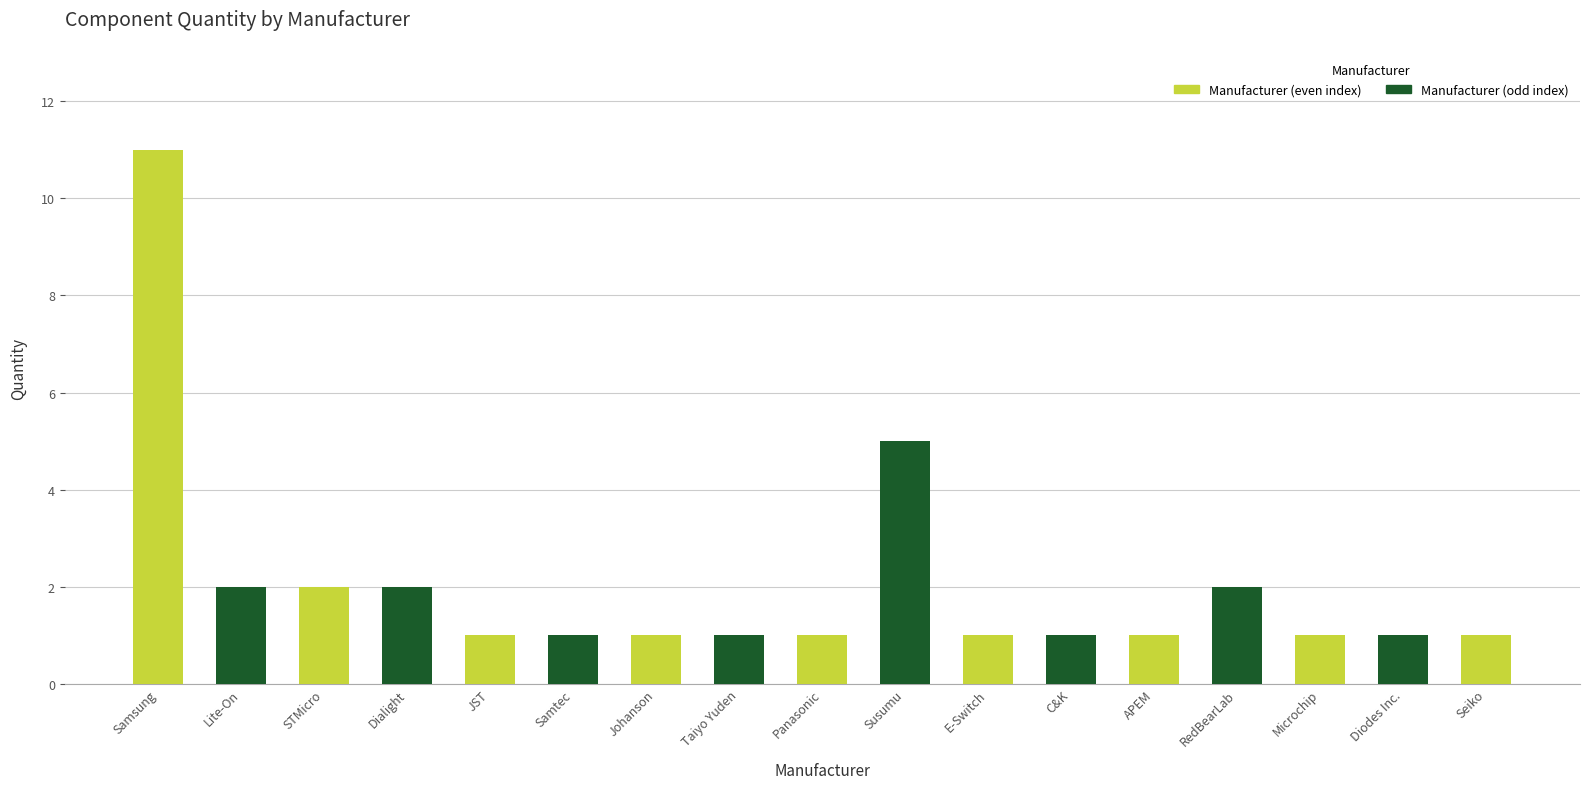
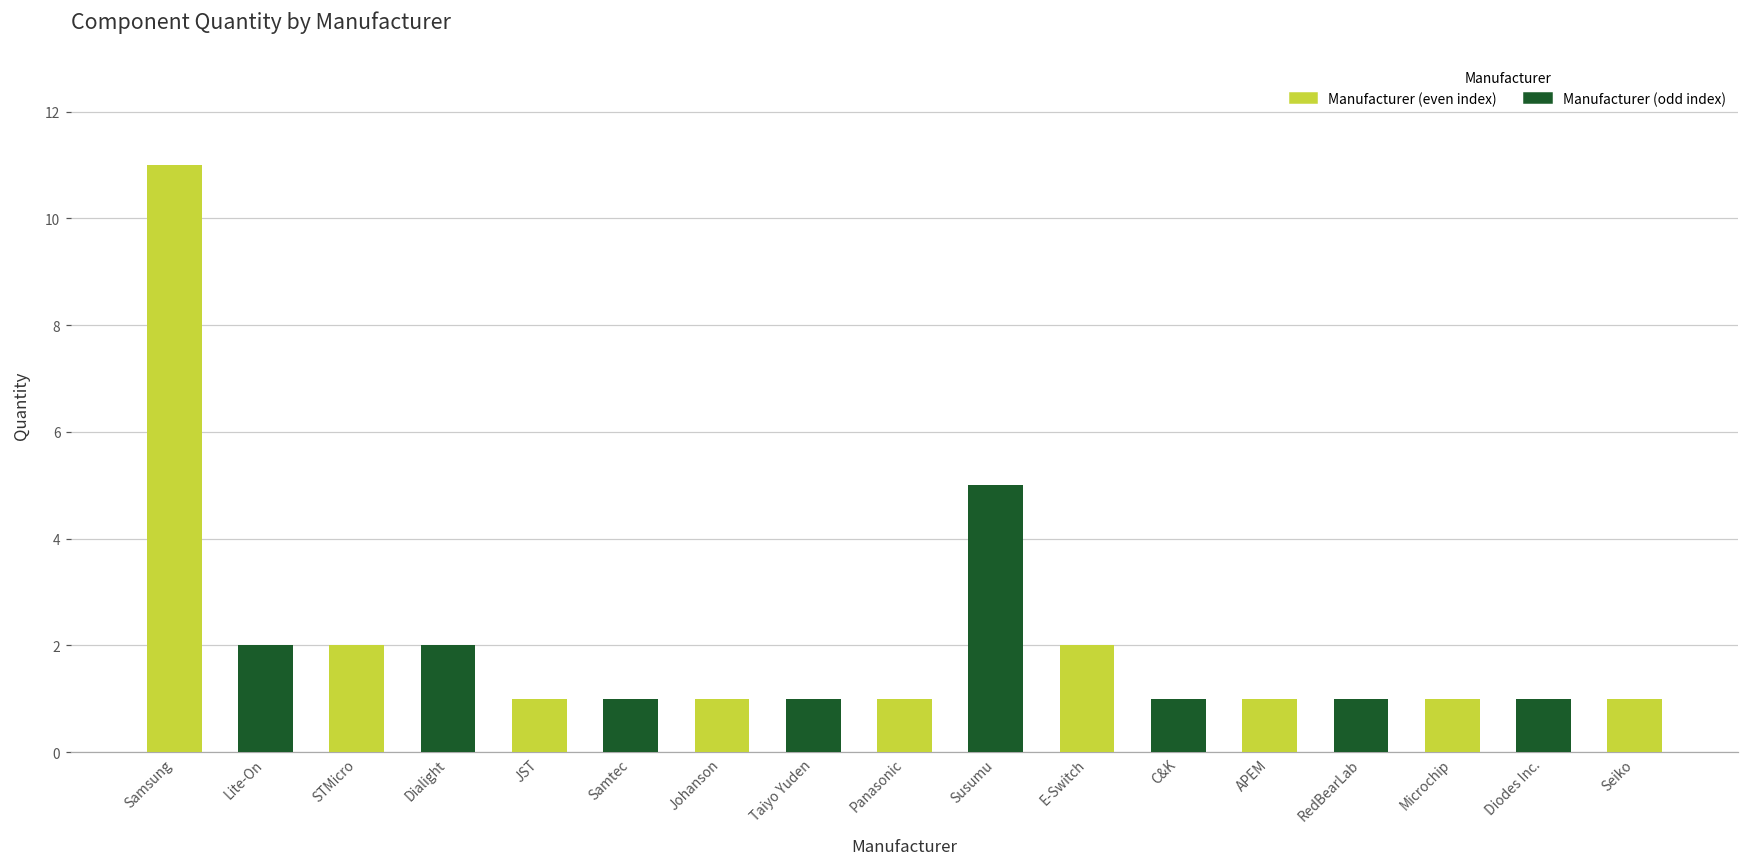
E-Switch: 1 -> 2
RedBearLab: 2 -> 1
